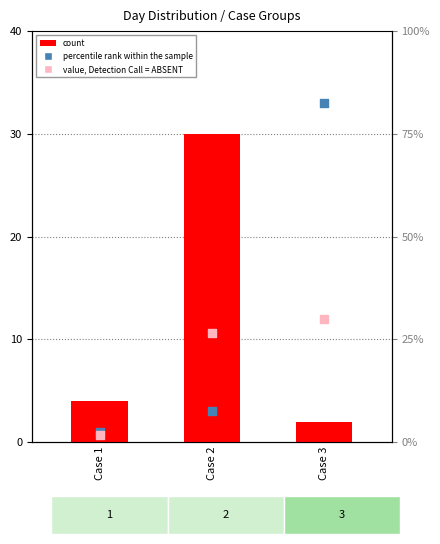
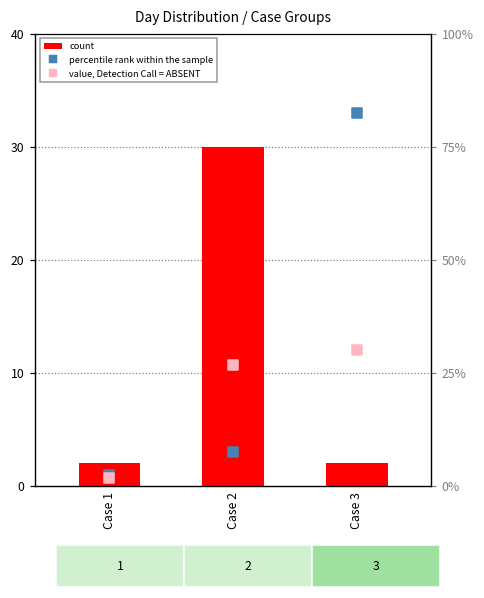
count, Case 1: 4 -> 2
